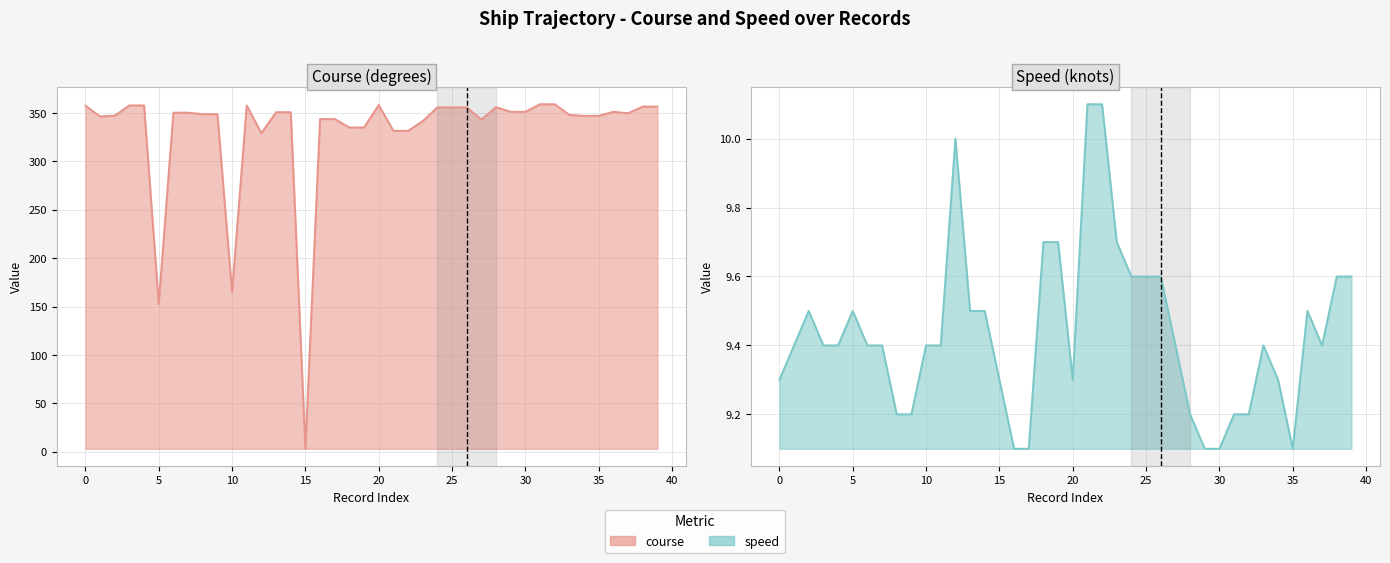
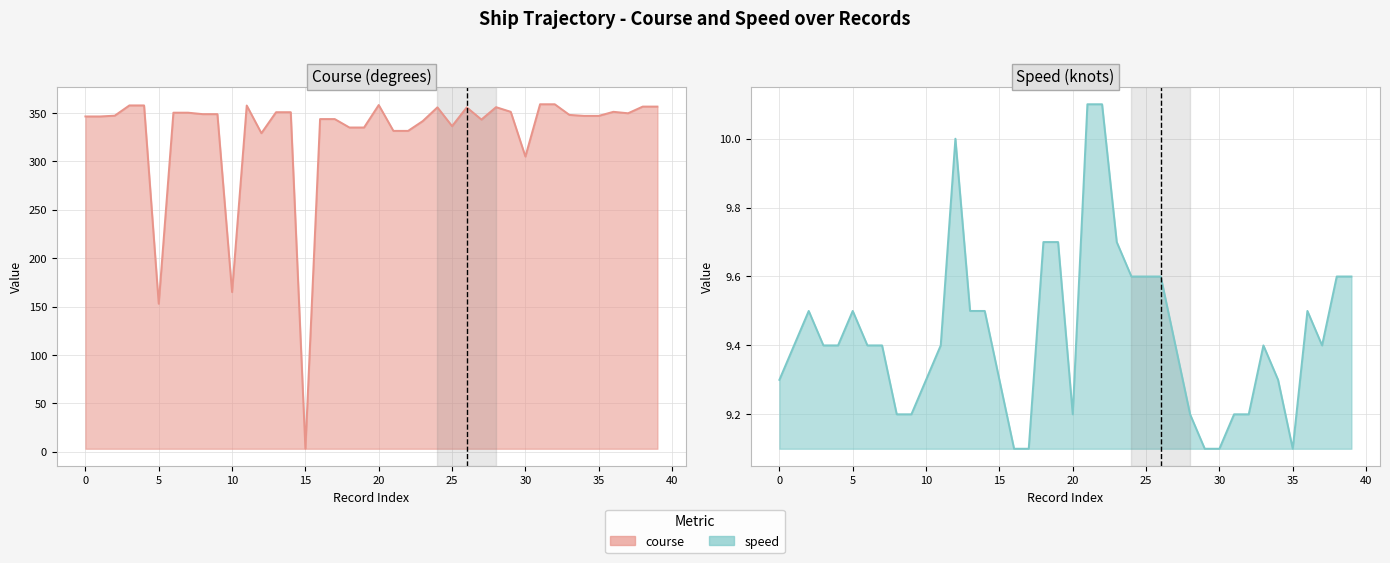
Course (degrees), 0: 360 -> 350
Course (degrees), 25: 360 -> 340
Course (degrees), 30: 350 -> 300
Speed (knots), 10: 9.4 -> 9.3
Speed (knots), 20: 9.3 -> 9.2
